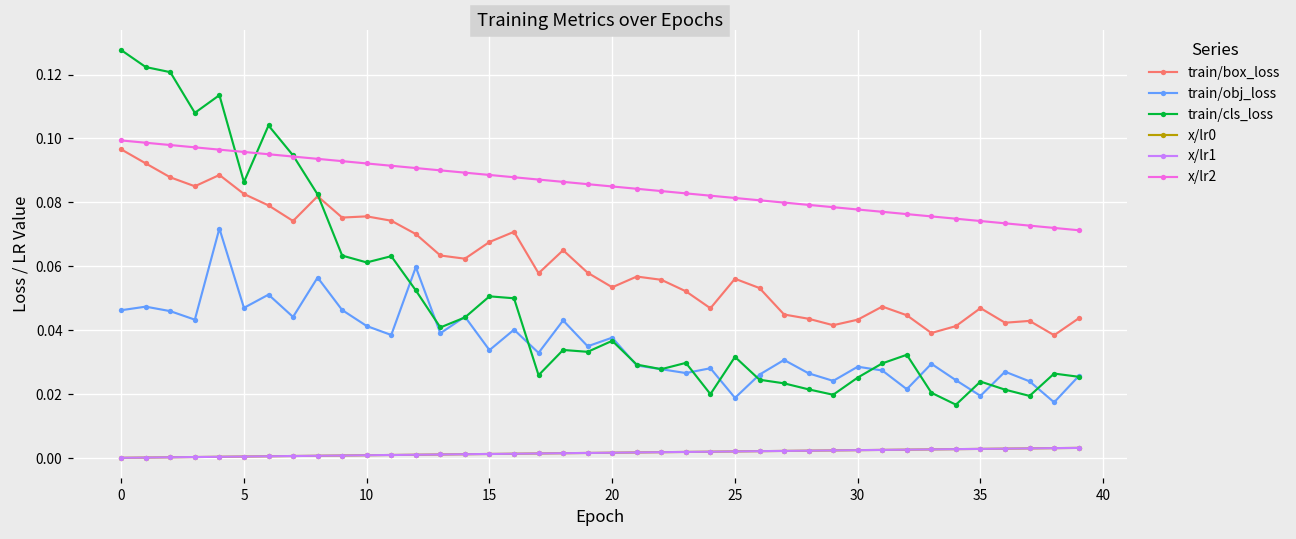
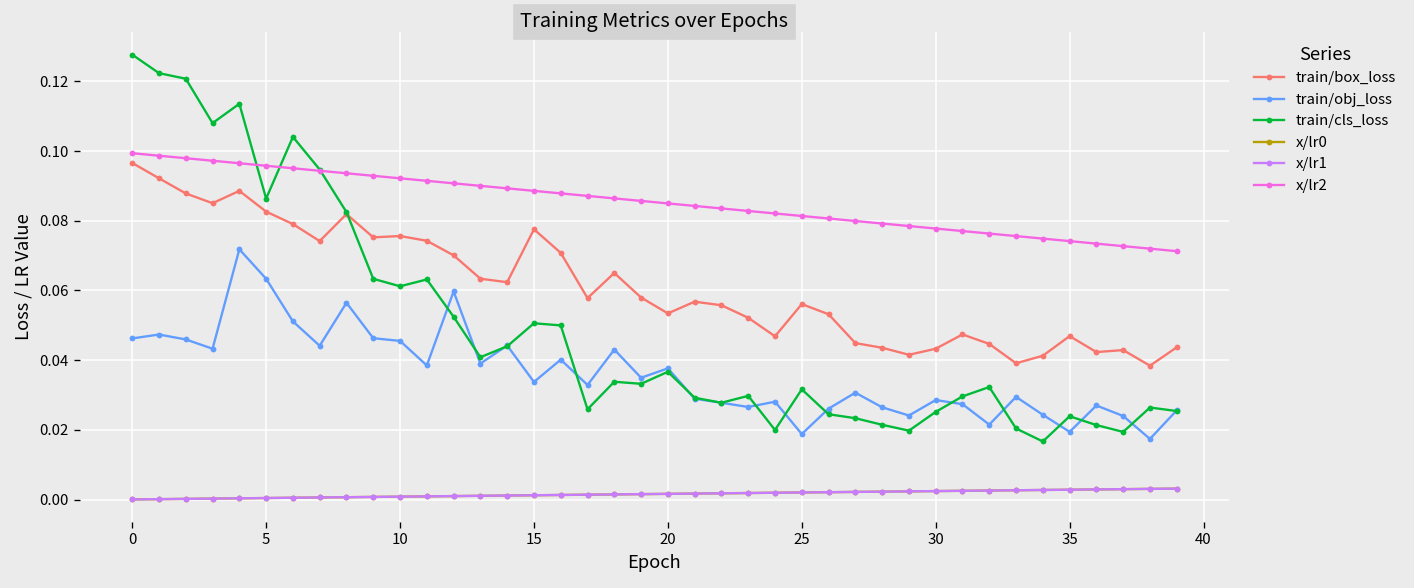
train/obj_loss, 5: 0.047 -> 0.063
train/obj_loss, 10: 0.041 -> 0.046
train/box_loss, 15: 0.068 -> 0.078
